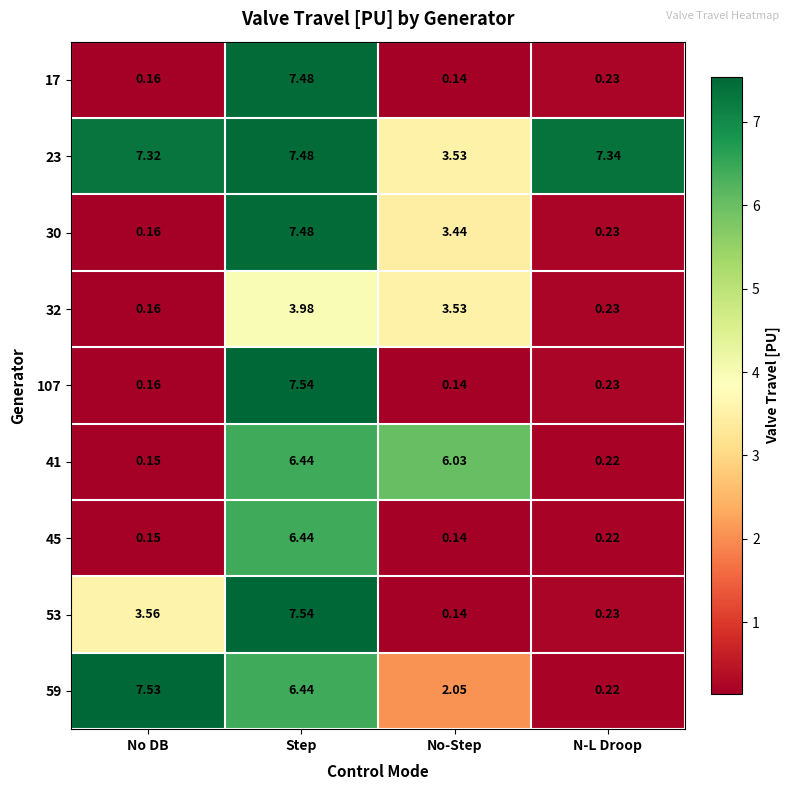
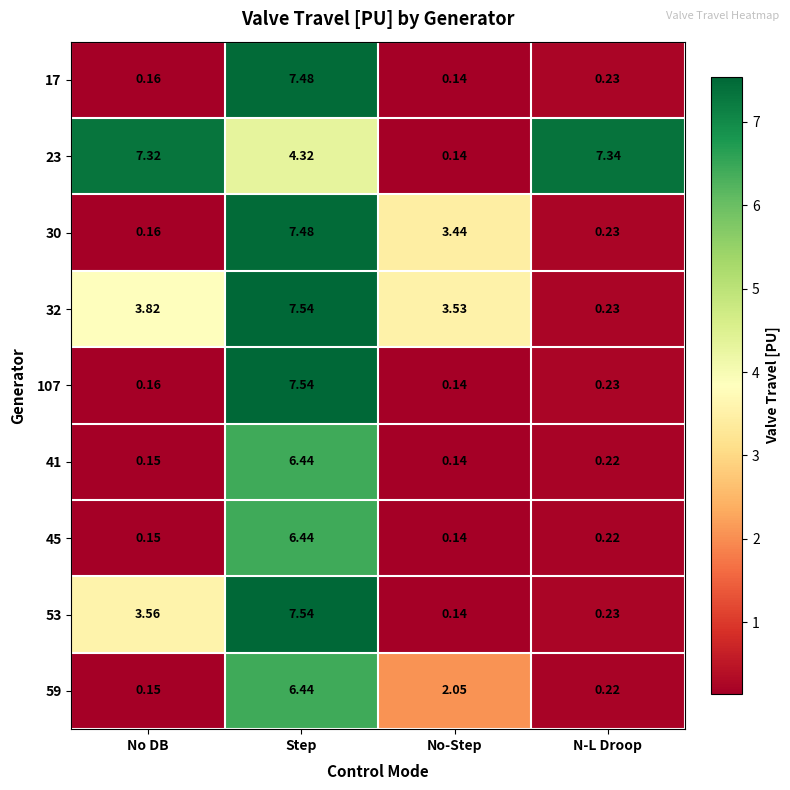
23, Step: 7.48 -> 4.32
23, No-Step: 3.53 -> 0.14
32, No DB: 0.16 -> 3.82
32, Step: 3.98 -> 7.54
41, No-Step: 6.03 -> 0.14
59, No DB: 7.53 -> 0.15
